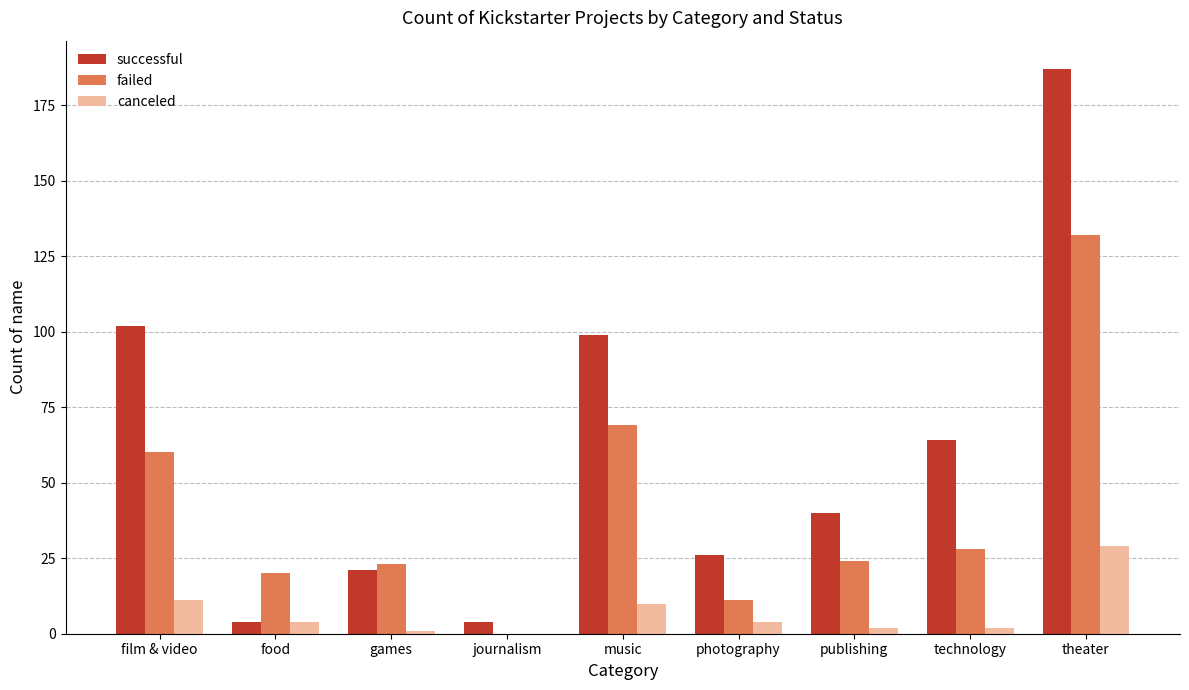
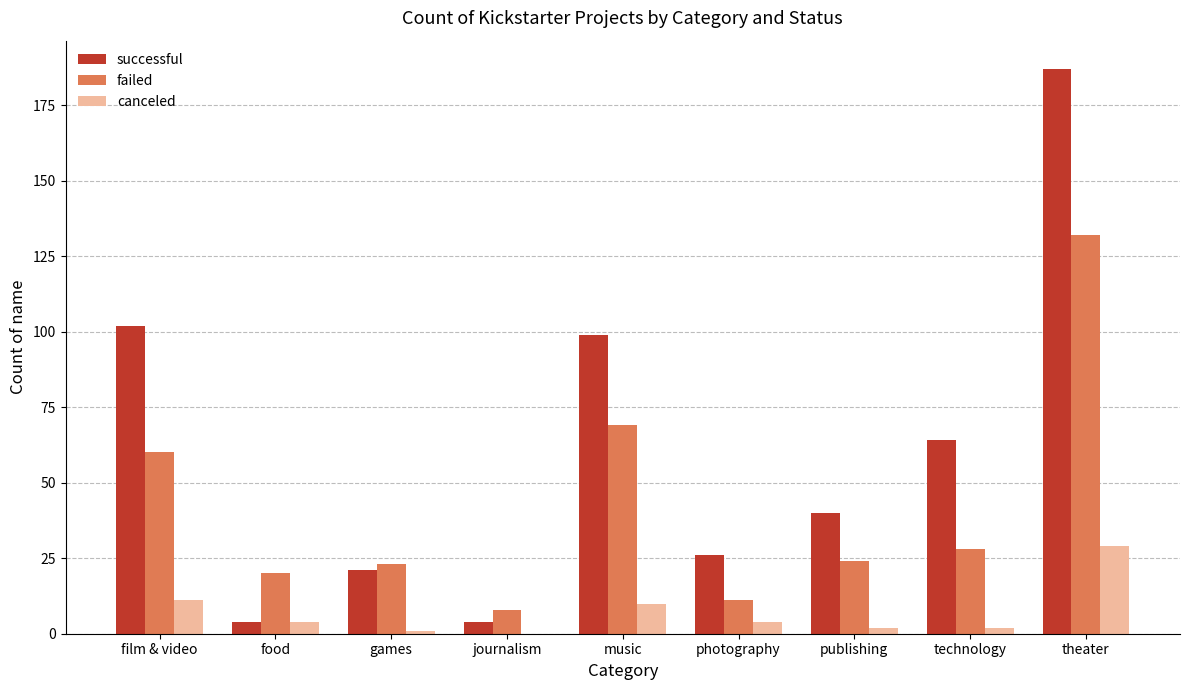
failed, journalism: 0 -> 8
